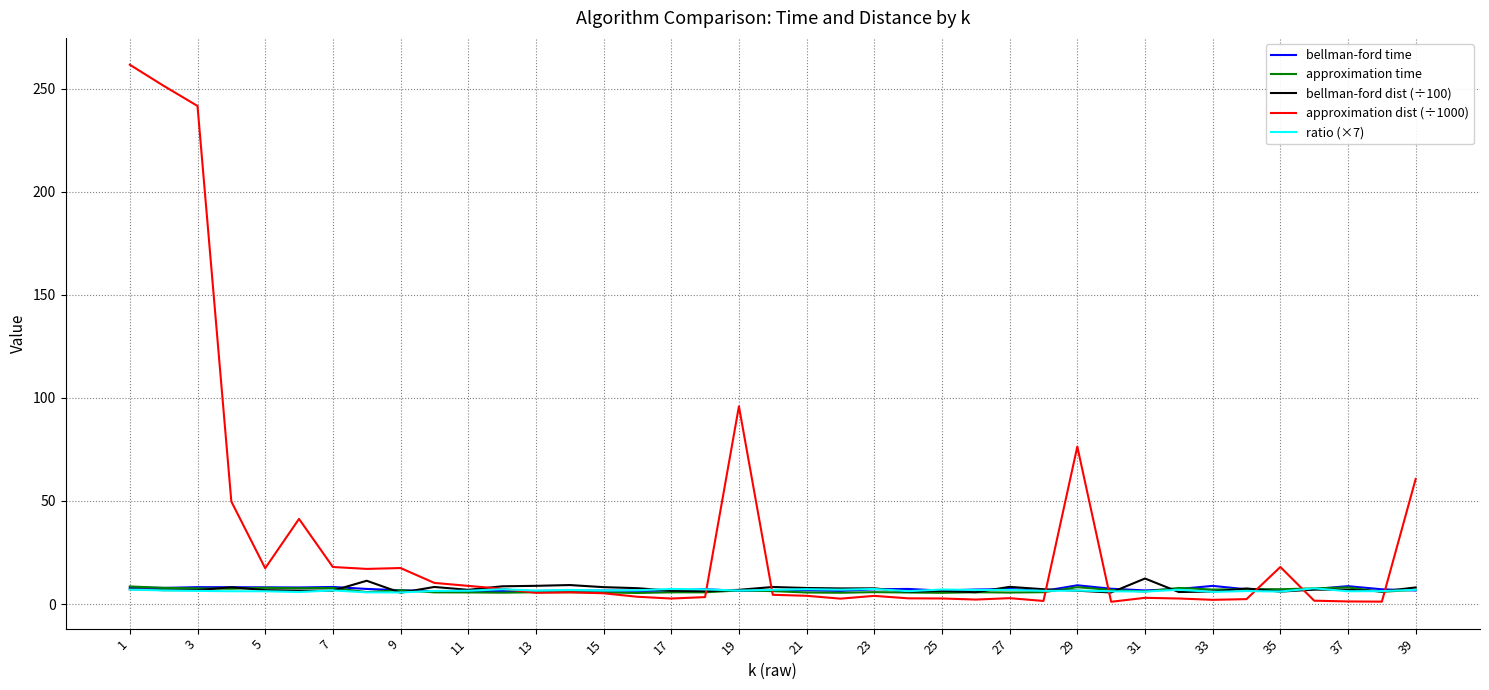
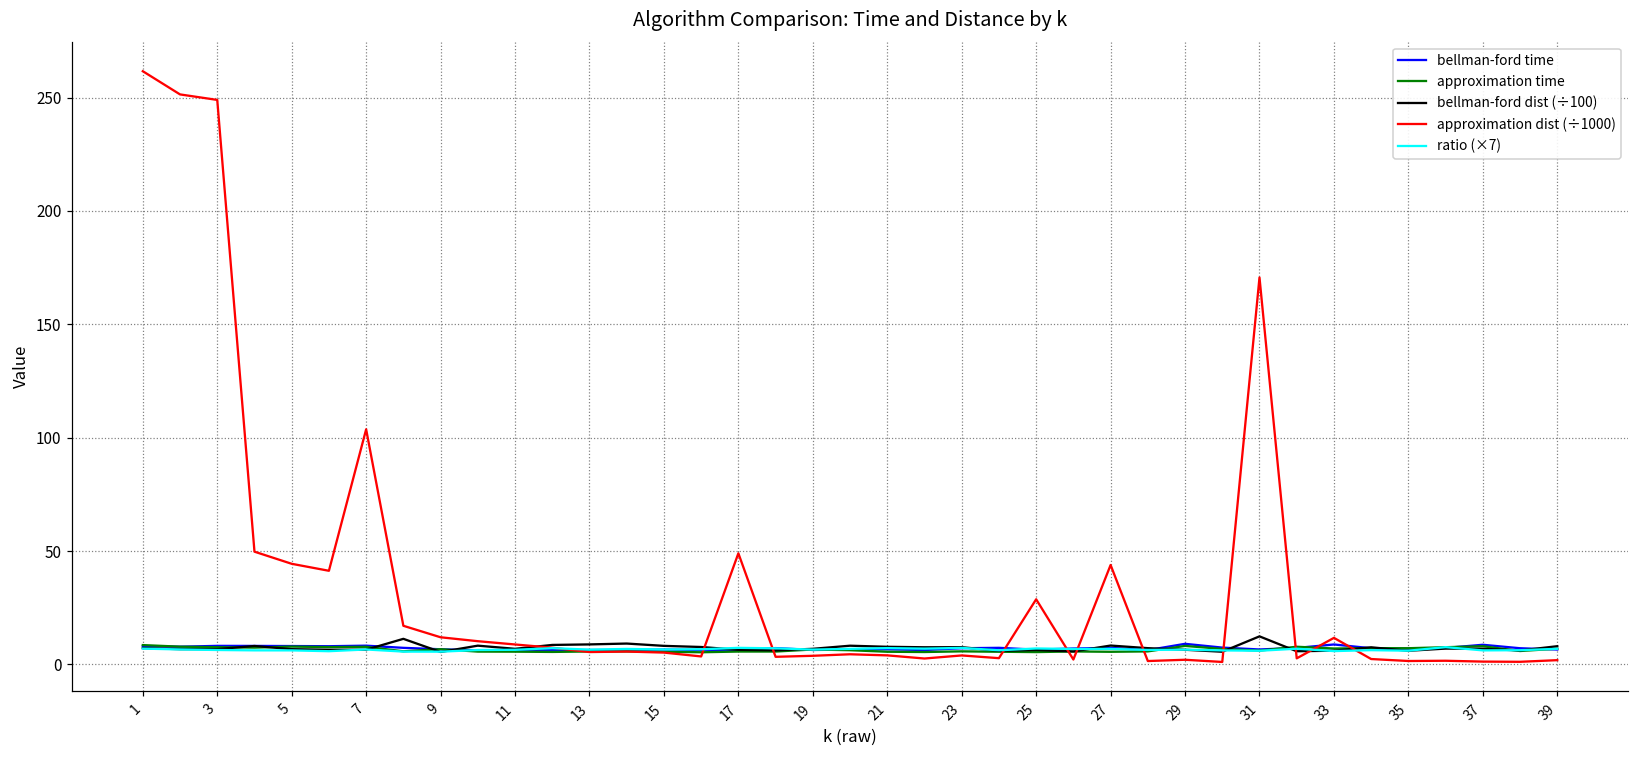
approximation dist (÷1000), 3: 242 -> 249
approximation dist (÷1000), 5: 17 -> 44
approximation dist (÷1000), 7: 18 -> 104
approximation dist (÷1000), 9: 17 -> 12
approximation dist (÷1000), 17: 3 -> 49
approximation dist (÷1000), 19: 96 -> 4
approximation dist (÷1000), 25: 3 -> 29
approximation dist (÷1000), 27: 3 -> 44
approximation dist (÷1000), 29: 76 -> 2
approximation dist (÷1000), 31: 3 -> 171
approximation dist (÷1000), 33: 2 -> 12
approximation dist (÷1000), 35: 18 -> 2
approximation dist (÷1000), 39: 61 -> 2
